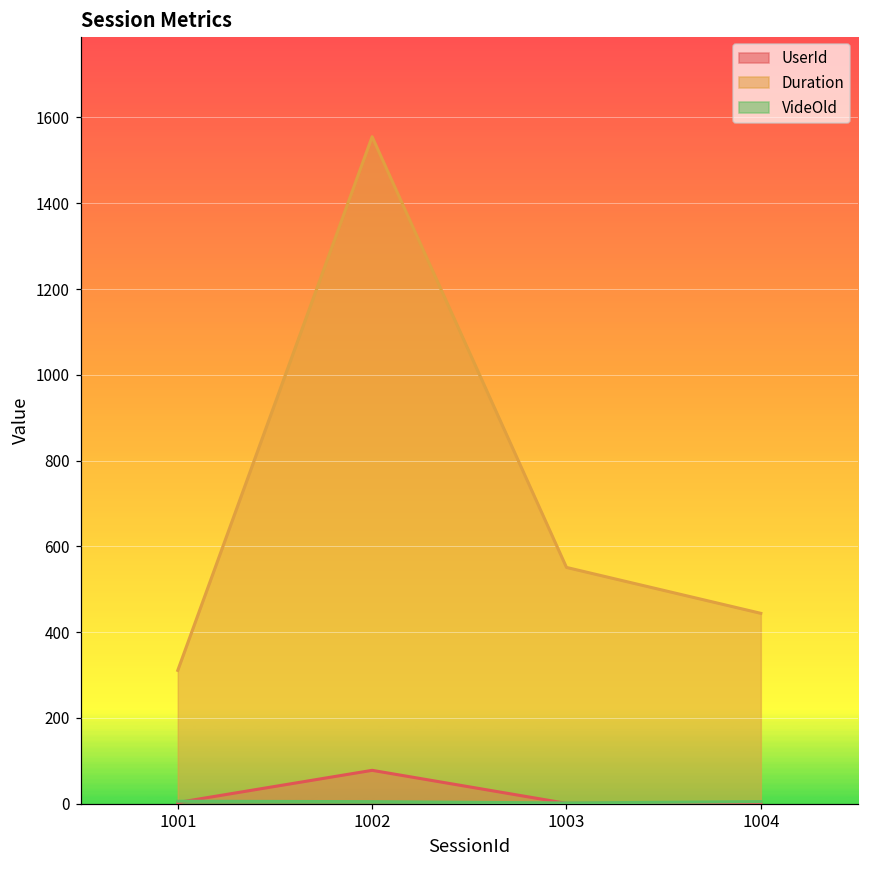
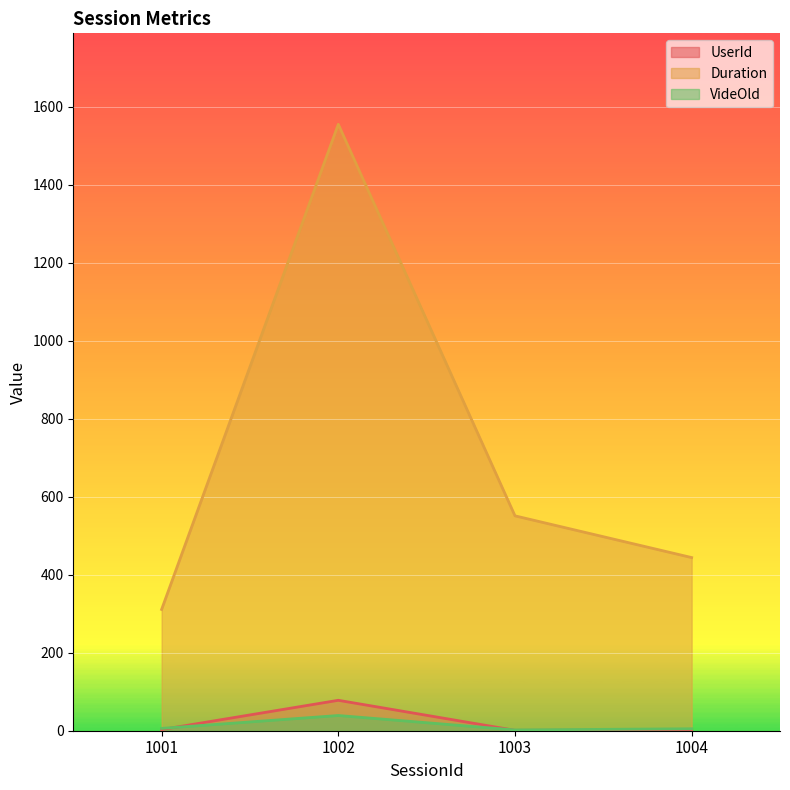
VideOld, 1002: 10 -> 40
